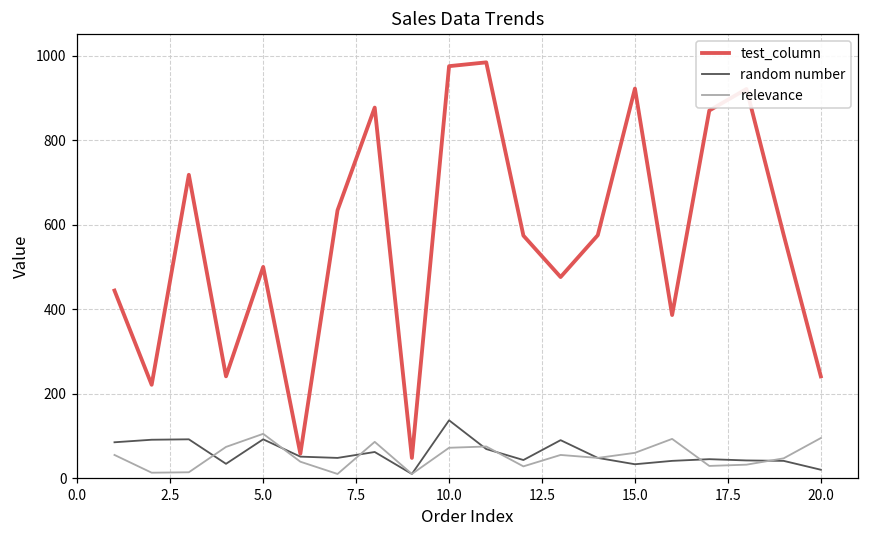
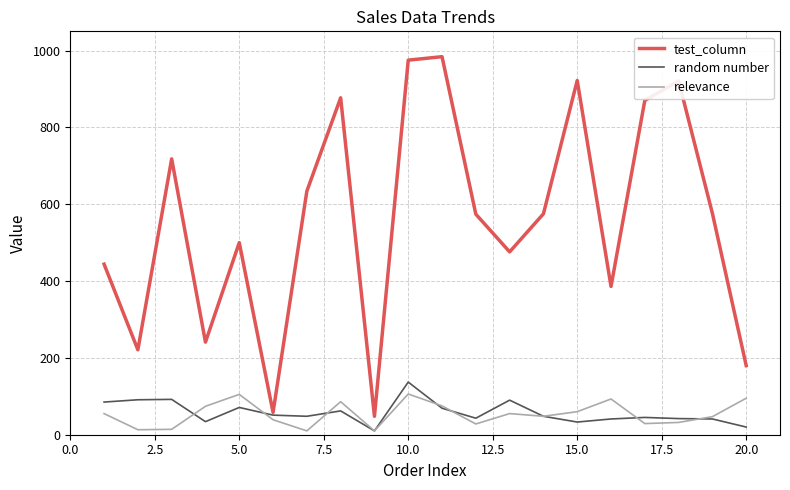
random number, 5.0: 90 -> 70
relevance, 10.0: 70 -> 110
test_column, 20.0: 240 -> 180
